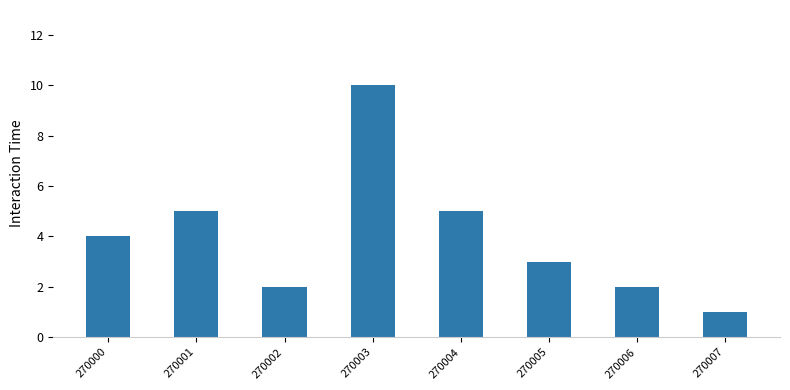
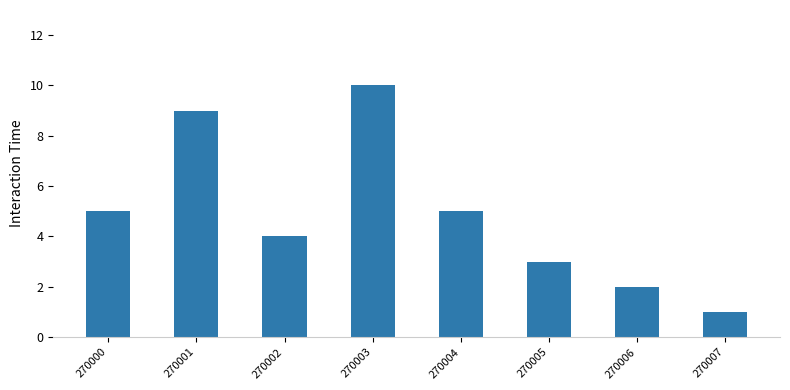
270000: 4 -> 5
270001: 5 -> 9
270002: 2 -> 4
